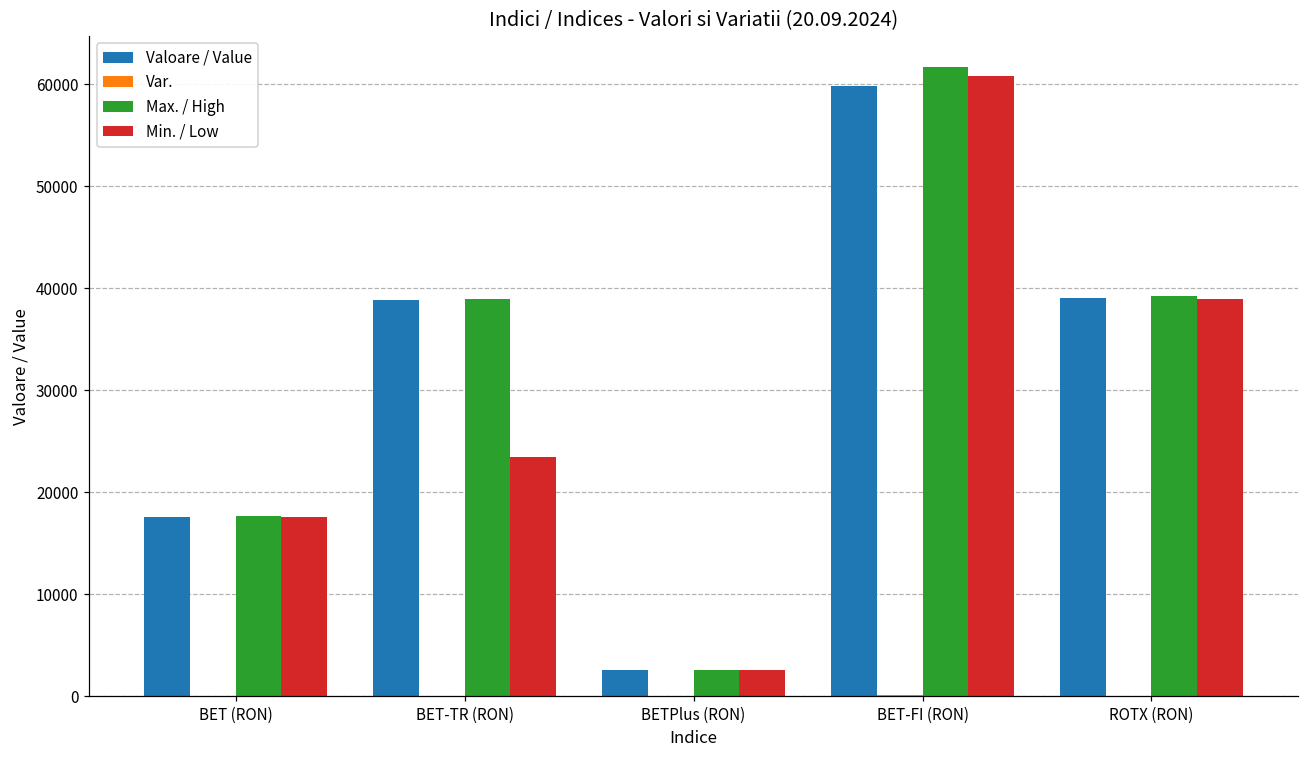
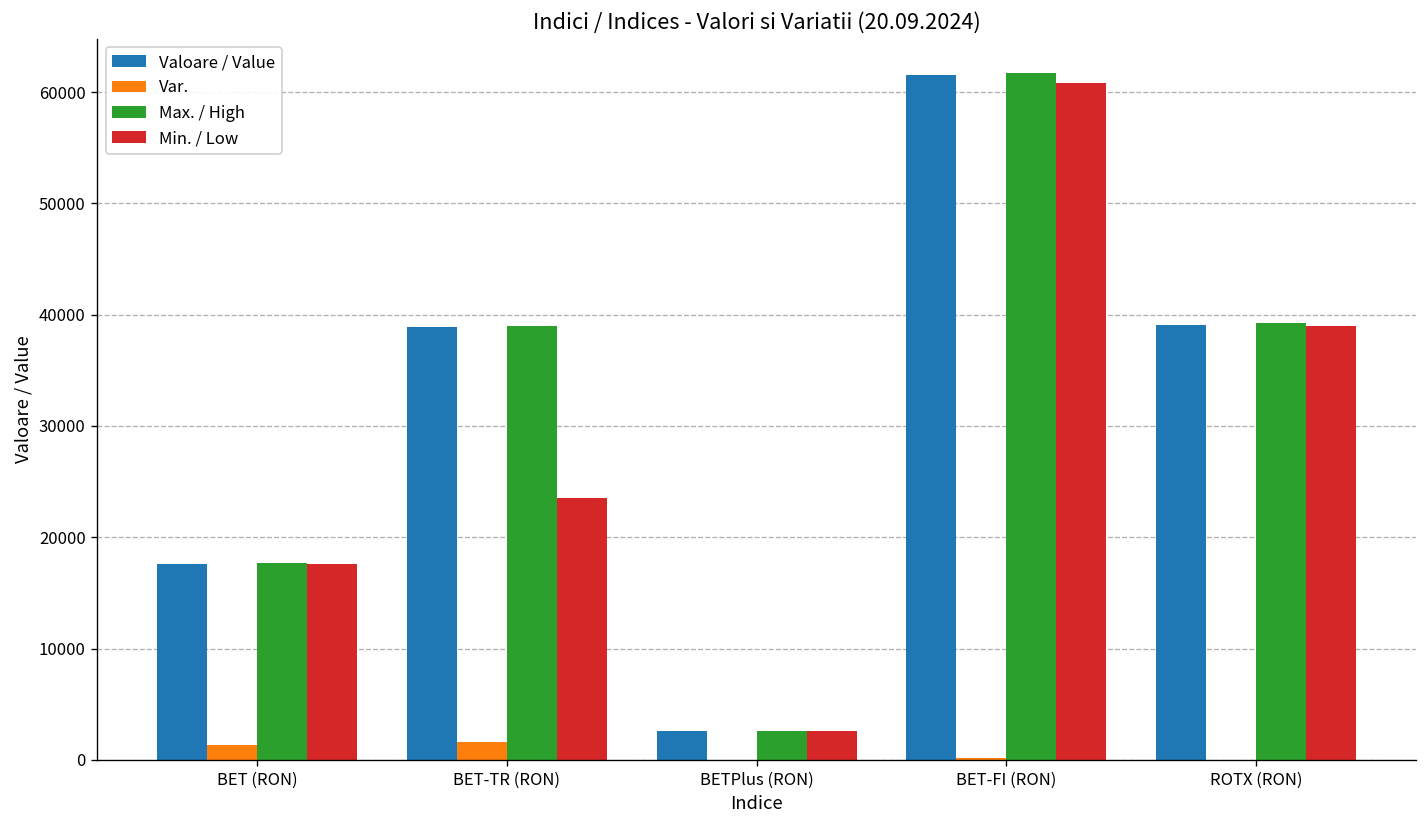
Var., BET (RON): 0 -> 1000
Var., BET-TR (RON): 0 -> 2000
Valoare / Value, BET-FI (RON): 60000 -> 62000
